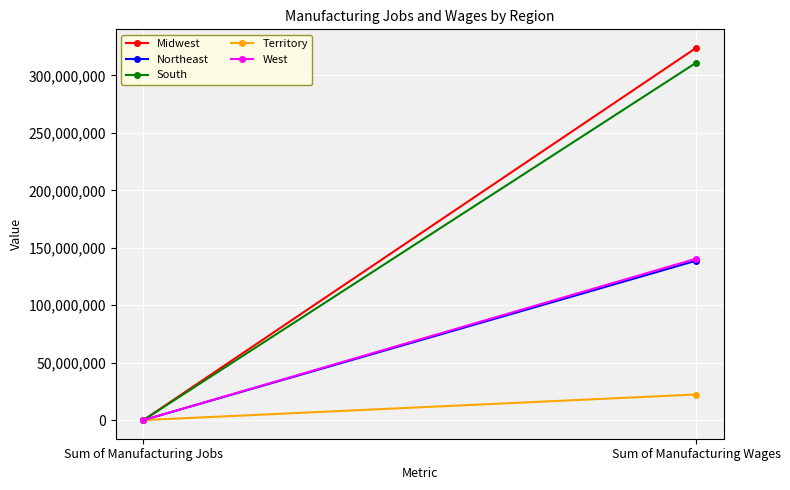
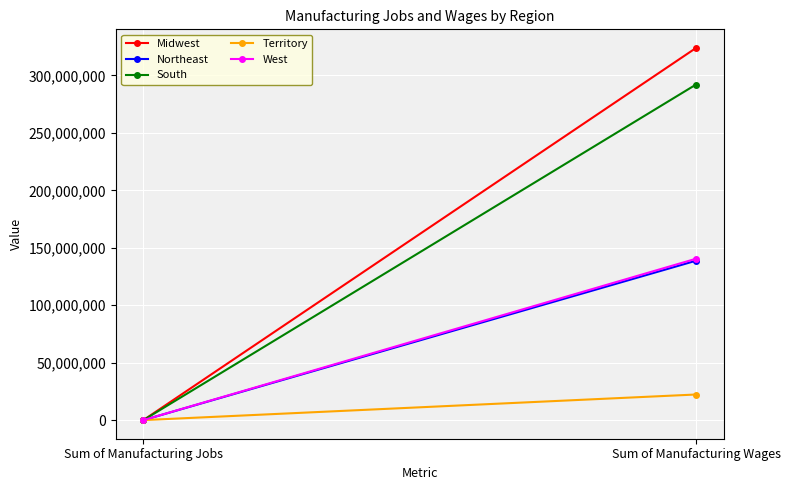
South, Sum of Manufacturing Wages: 311,000,000 -> 292,000,000
